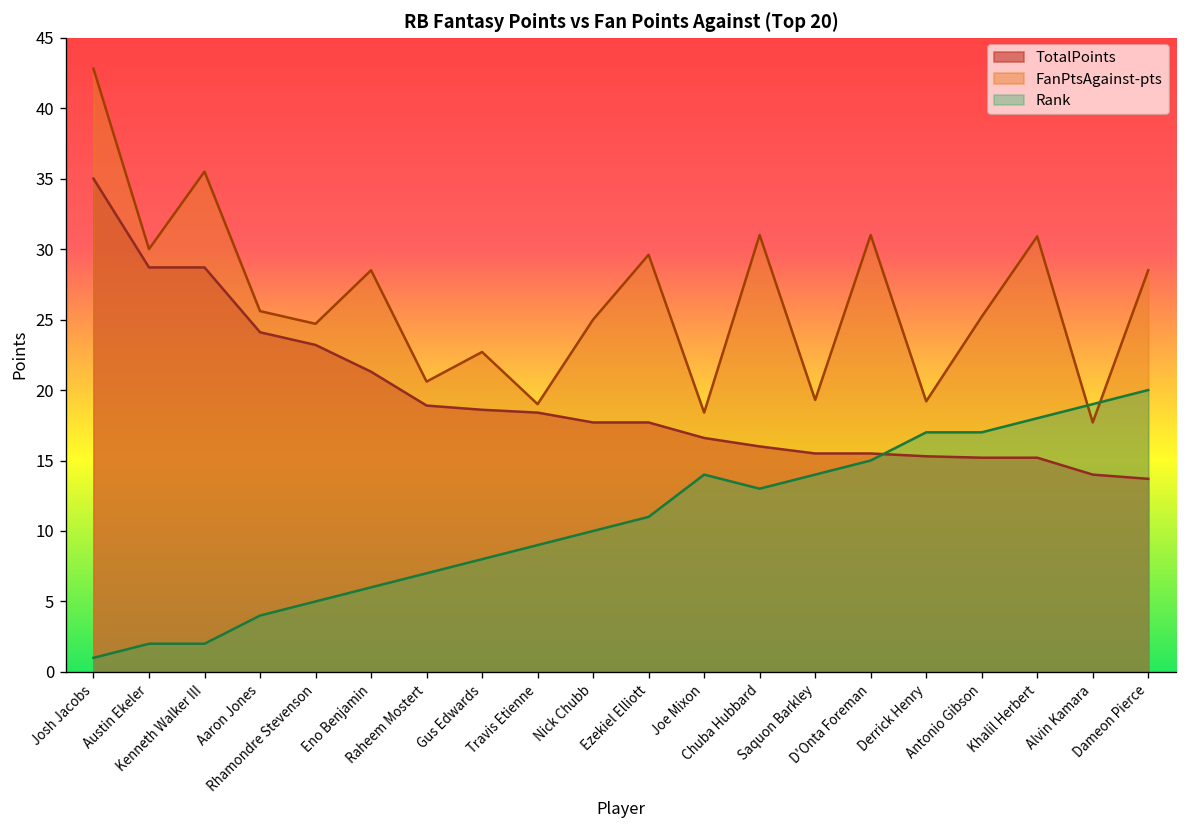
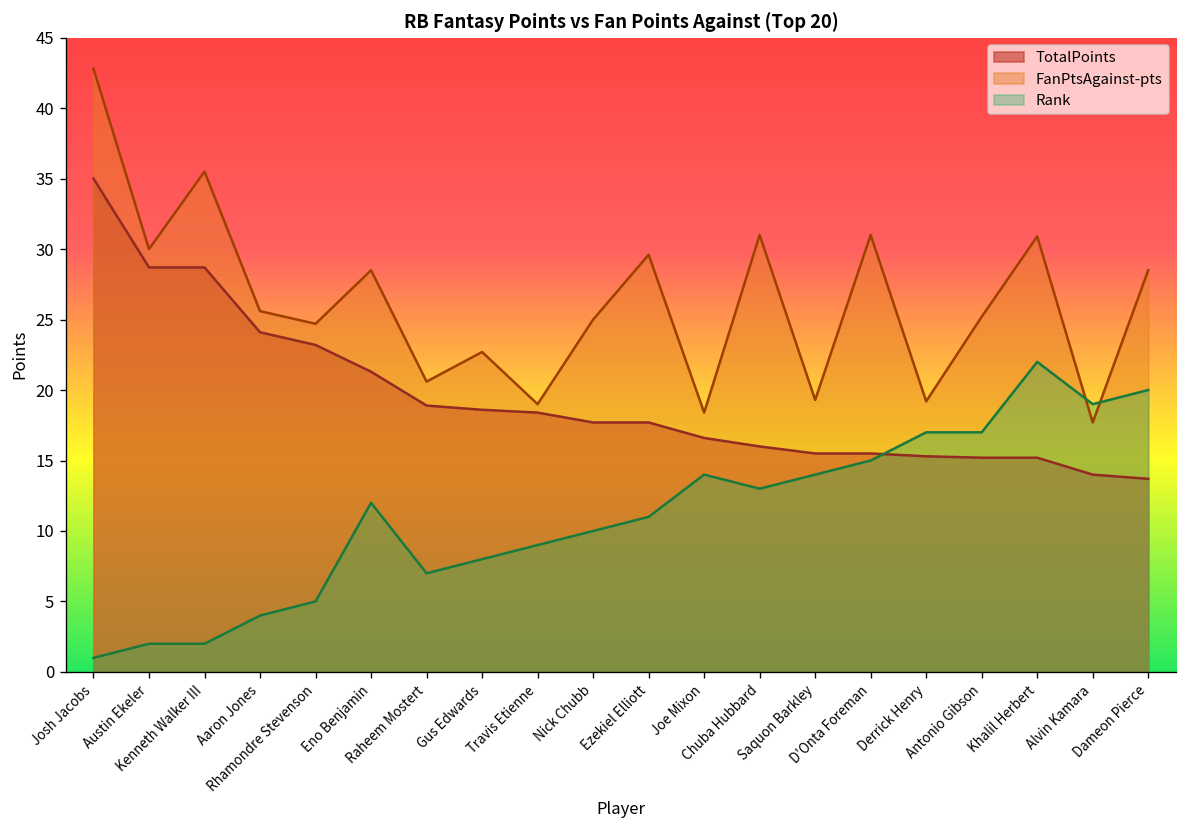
Rank, Eno Benjamin: 6 -> 12
Rank, Khalil Herbert: 18 -> 22
